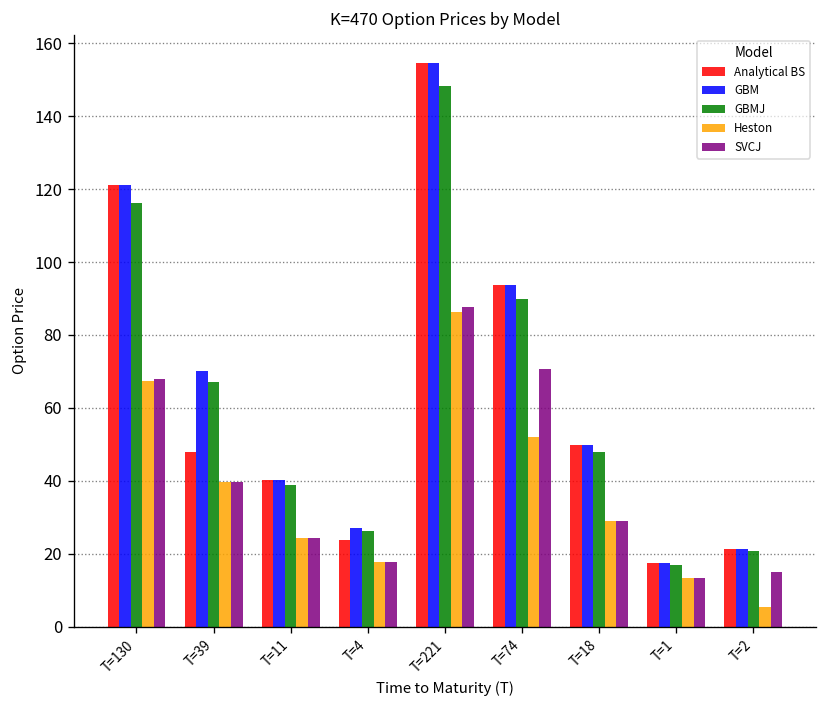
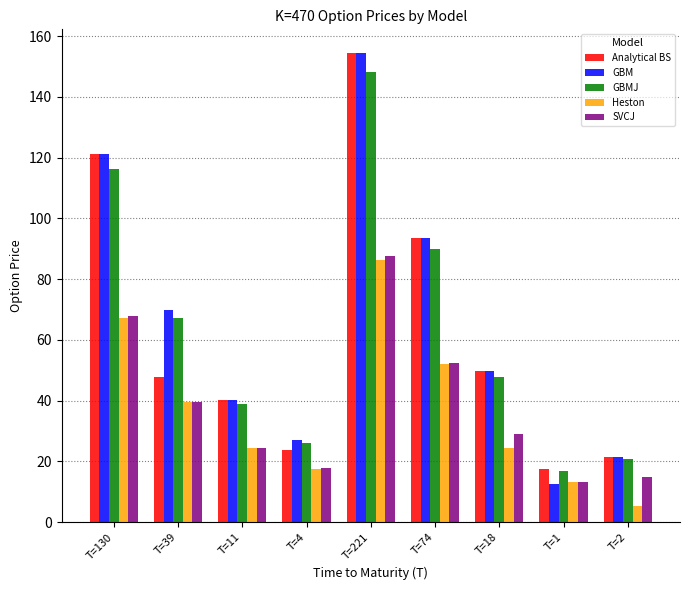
SVCJ, T=74: 71 -> 52
Heston, T=18: 29 -> 25
GBM, T=1: 17 -> 12
